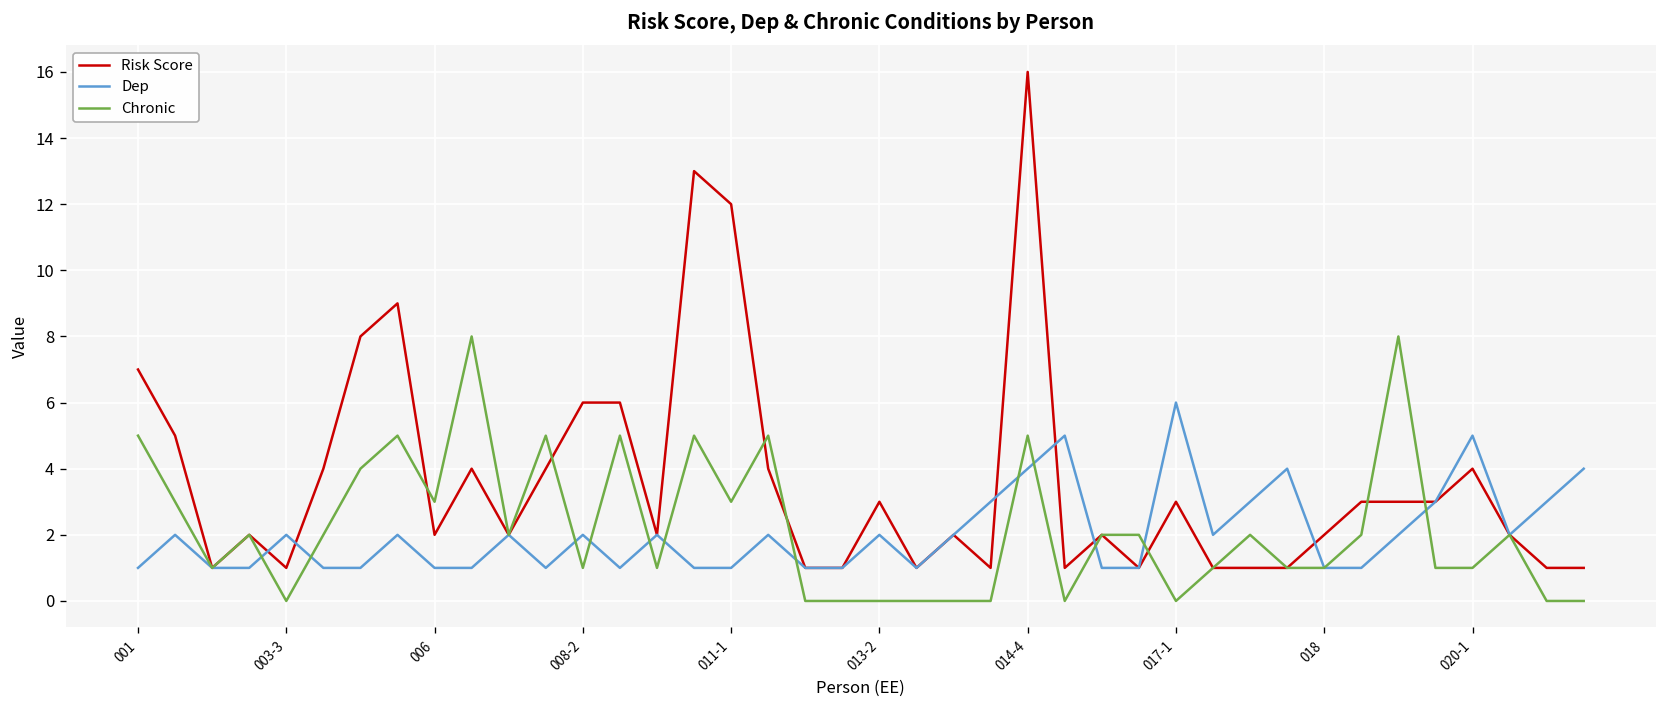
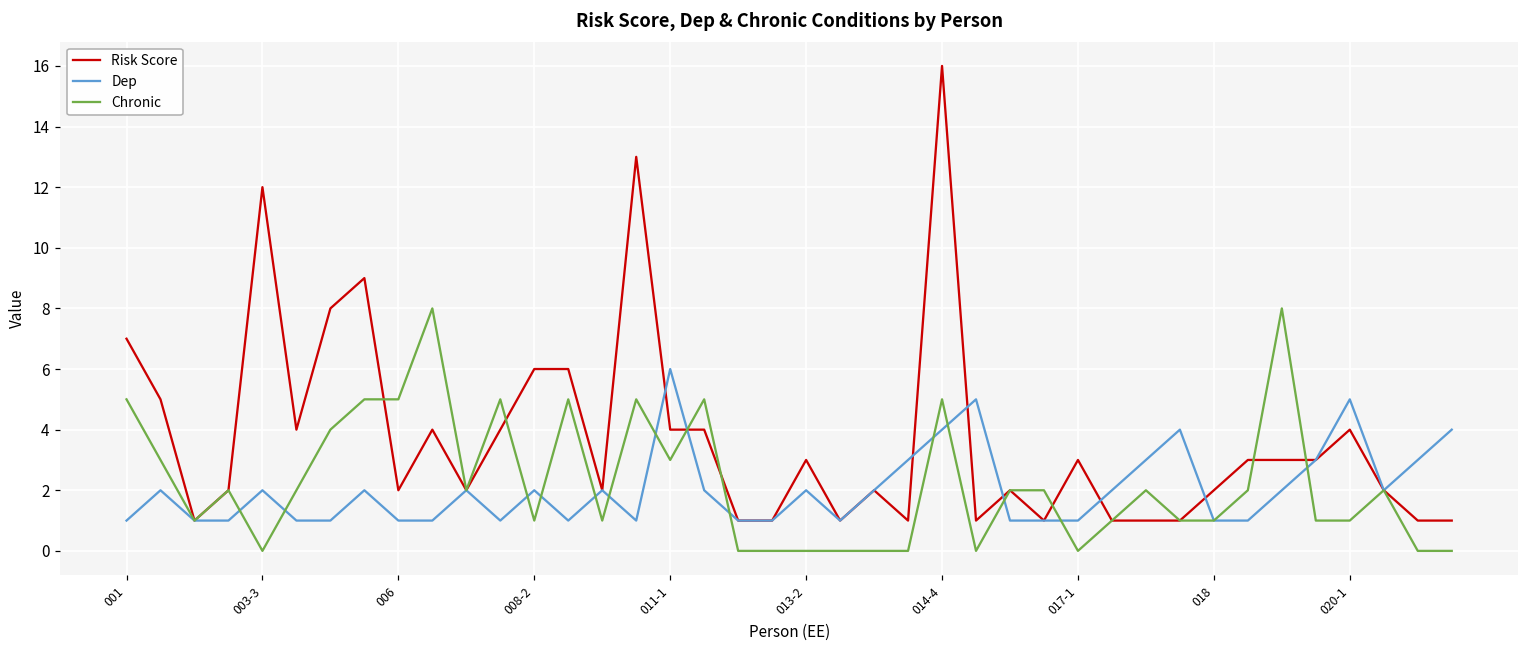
Risk Score, 003-3: 1 -> 12
Chronic, 006: 3 -> 5
Risk Score, 011-1: 12 -> 4
Dep, 011-1: 1 -> 6
Dep, 017-1: 6 -> 1
